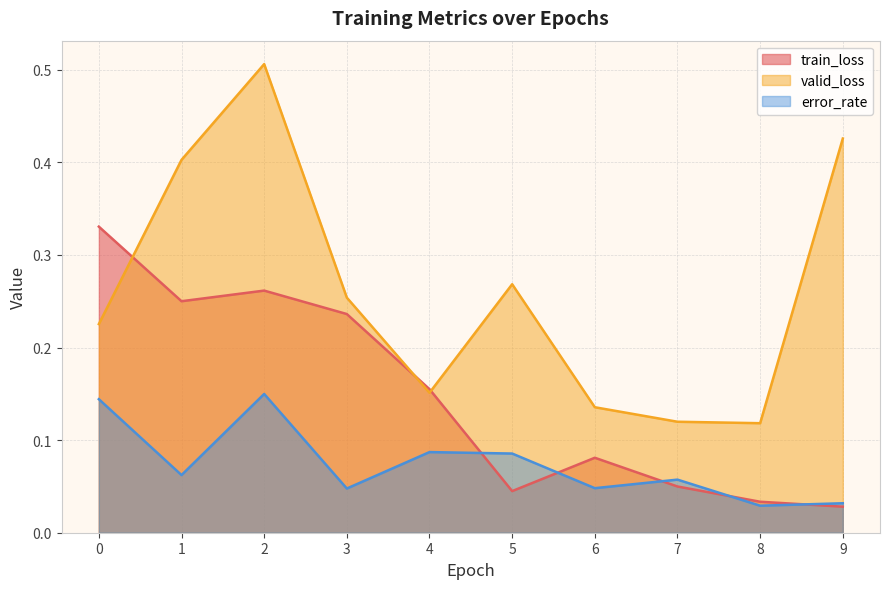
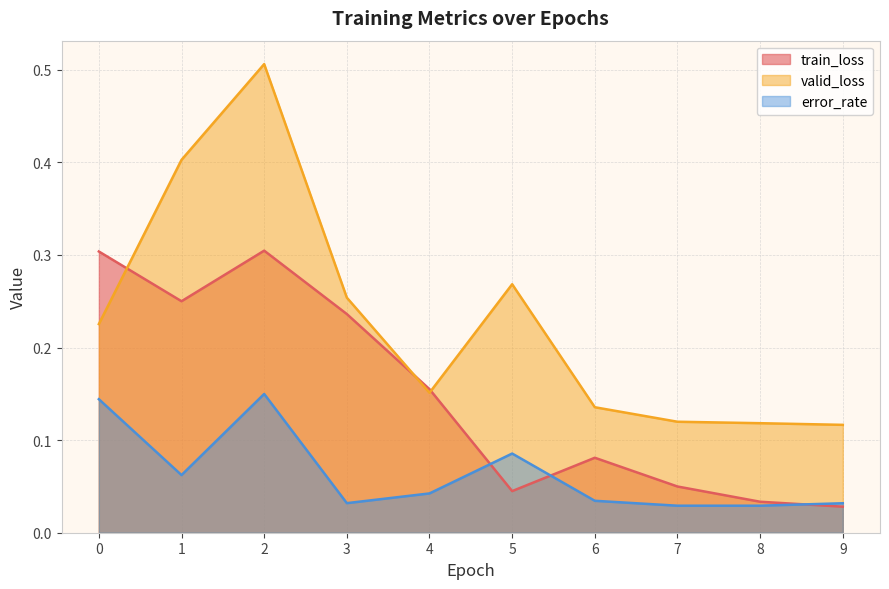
train_loss, 0: 0.33 -> 0.30
train_loss, 2: 0.26 -> 0.30
error_rate, 3: 0.05 -> 0.03
error_rate, 4: 0.09 -> 0.04
error_rate, 6: 0.05 -> 0.03
error_rate, 7: 0.06 -> 0.03
valid_loss, 9: 0.43 -> 0.12
